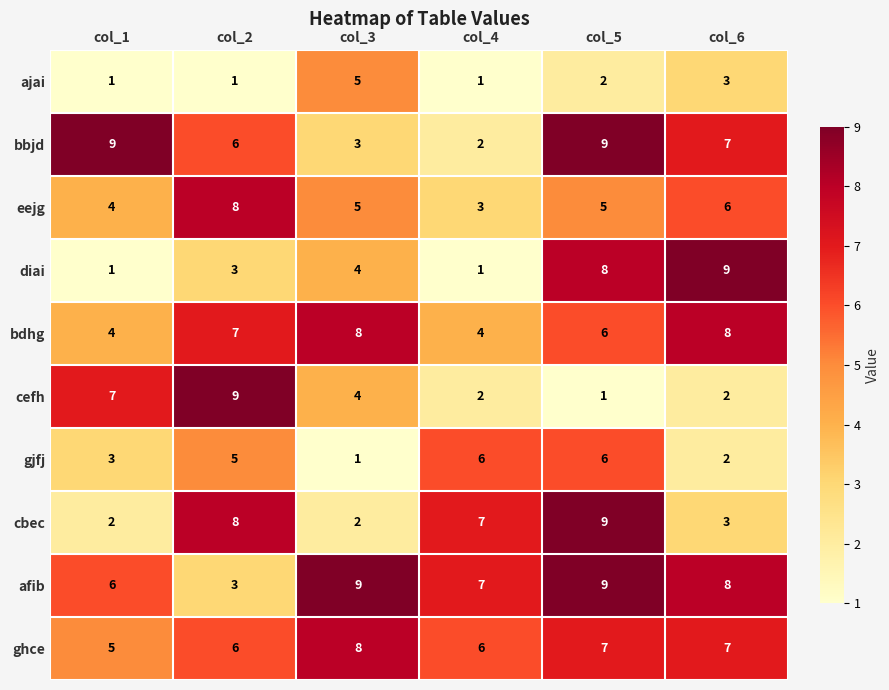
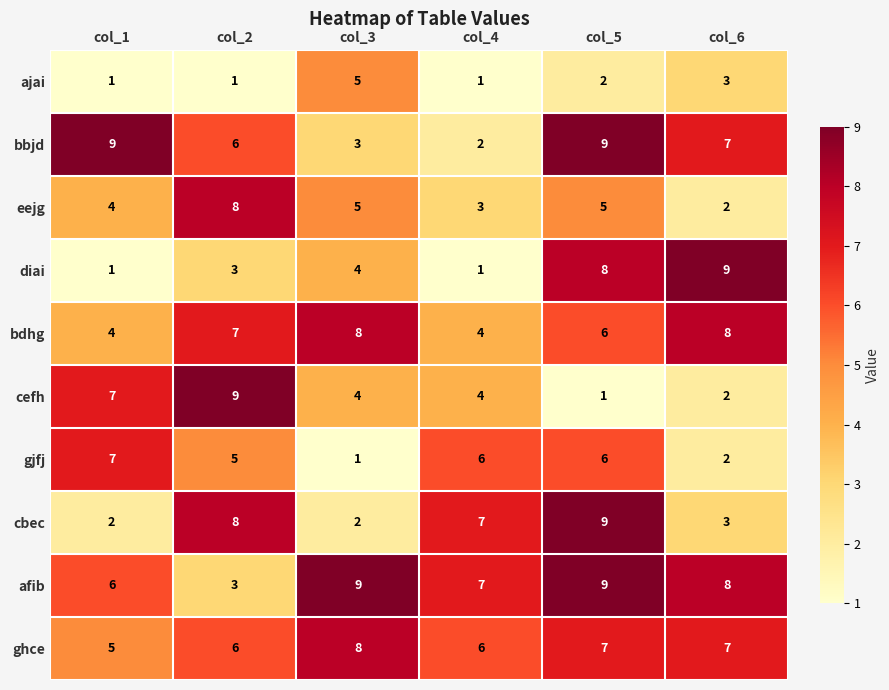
eejg, col_6: 6 -> 2
cefh, col_4: 2 -> 4
gjfj, col_1: 3 -> 7
